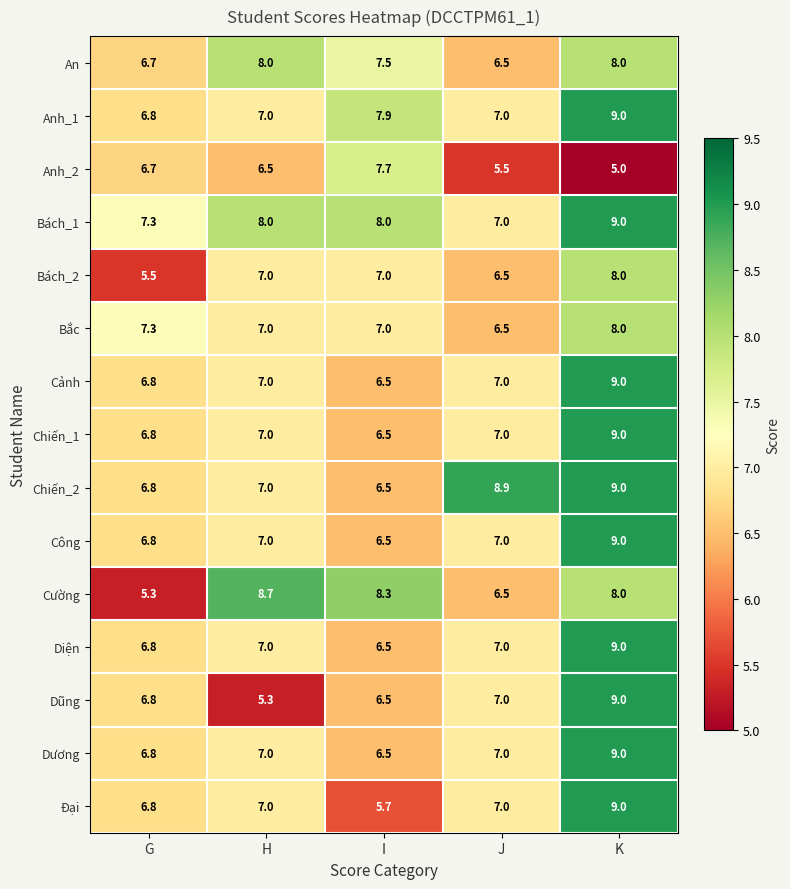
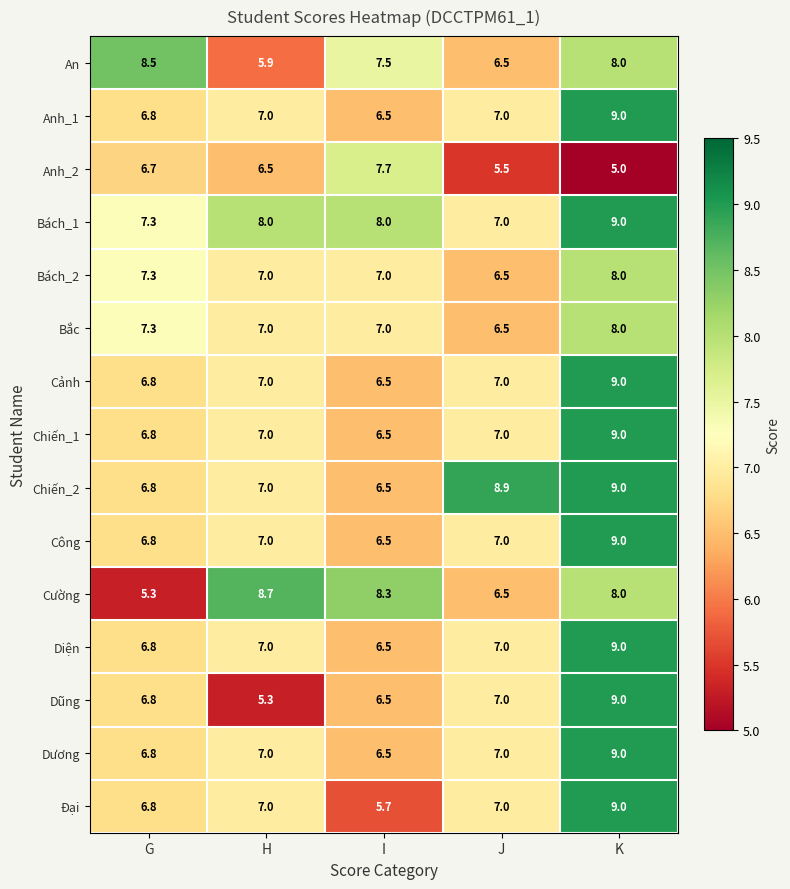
An, G: 6.7 -> 8.5
An, H: 8.0 -> 5.9
Anh_1, I: 7.9 -> 6.5
Bách_2, G: 5.5 -> 7.3
